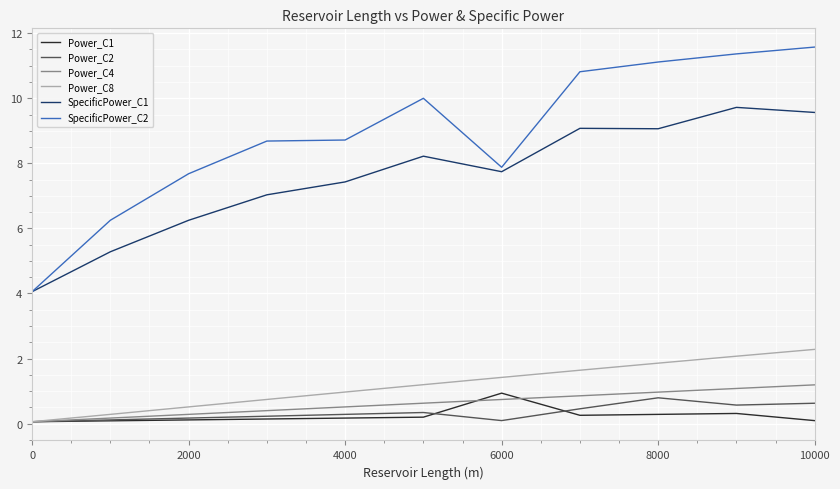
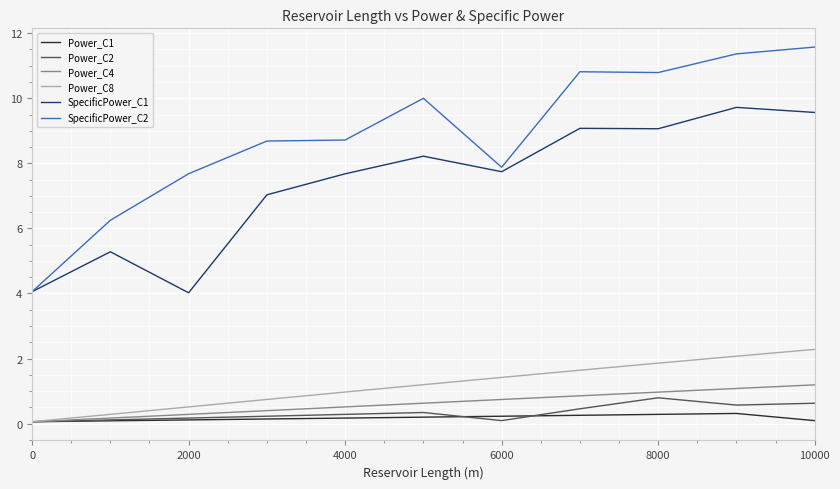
SpecificPower_C1, 2000: 6.2 -> 4.0
SpecificPower_C1, 4000: 7.4 -> 7.7
Power_C1, 6000: 0.9 -> 0.2
SpecificPower_C2, 8000: 11.1 -> 10.8
